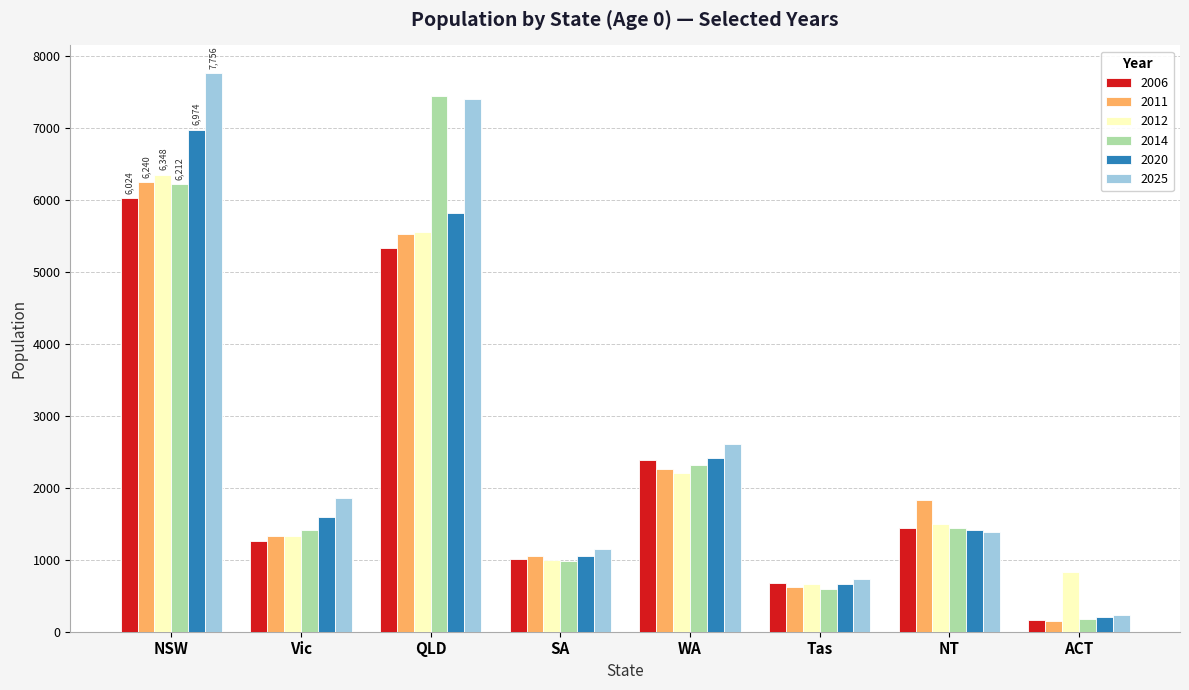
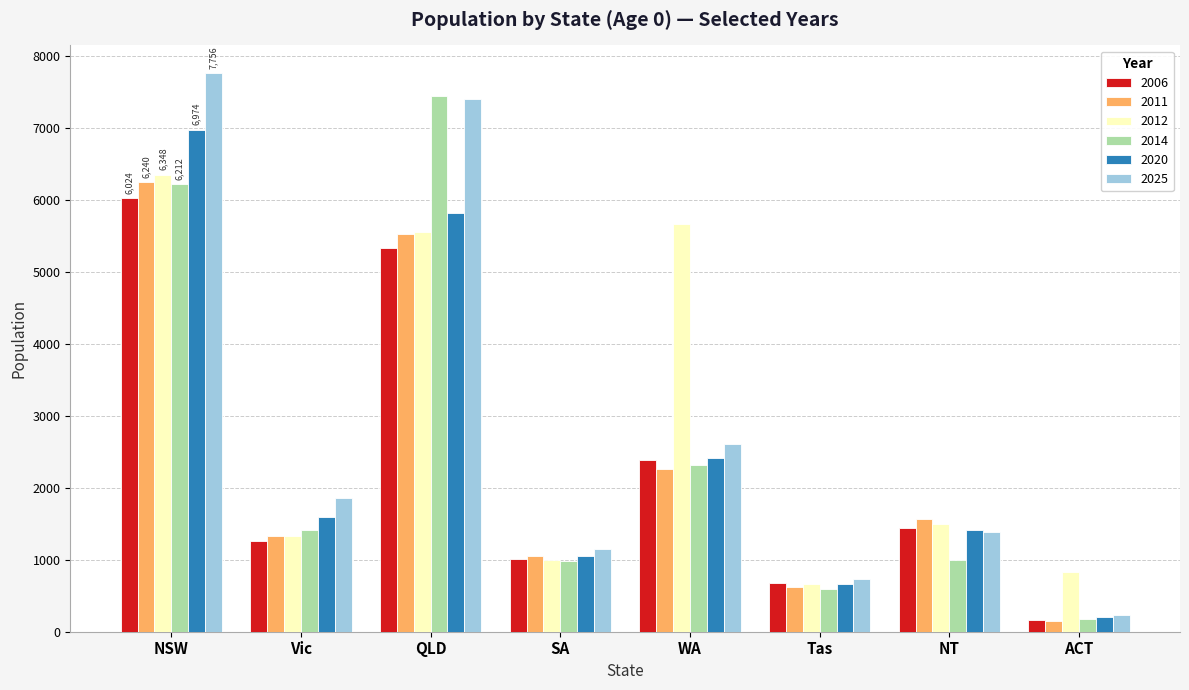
2012, WA: 2200 -> 5700
2011, NT: 1800 -> 1600
2014, NT: 1400 -> 1000
